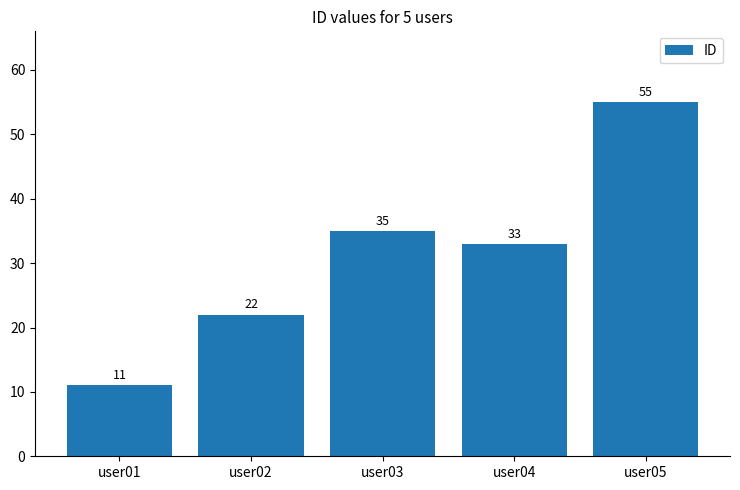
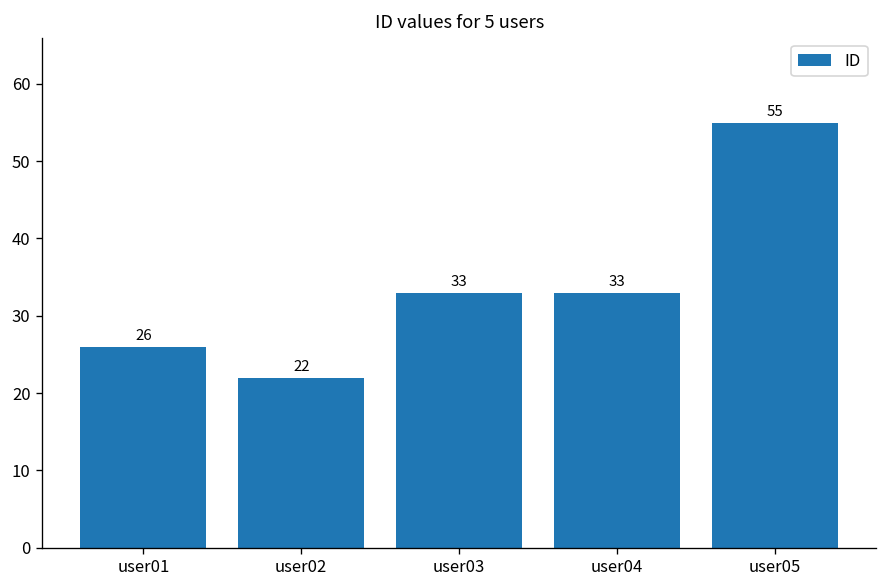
user01: 11 -> 26
user03: 35 -> 33
